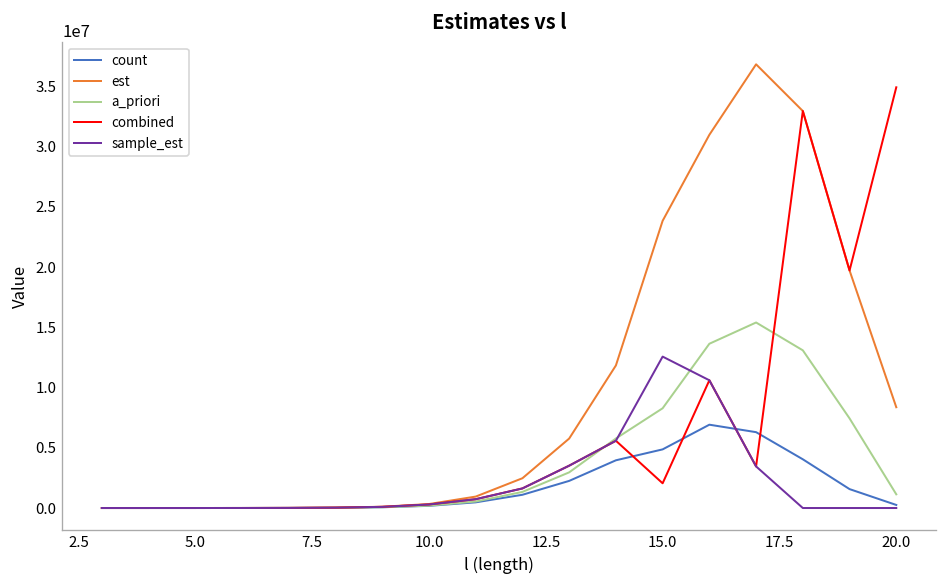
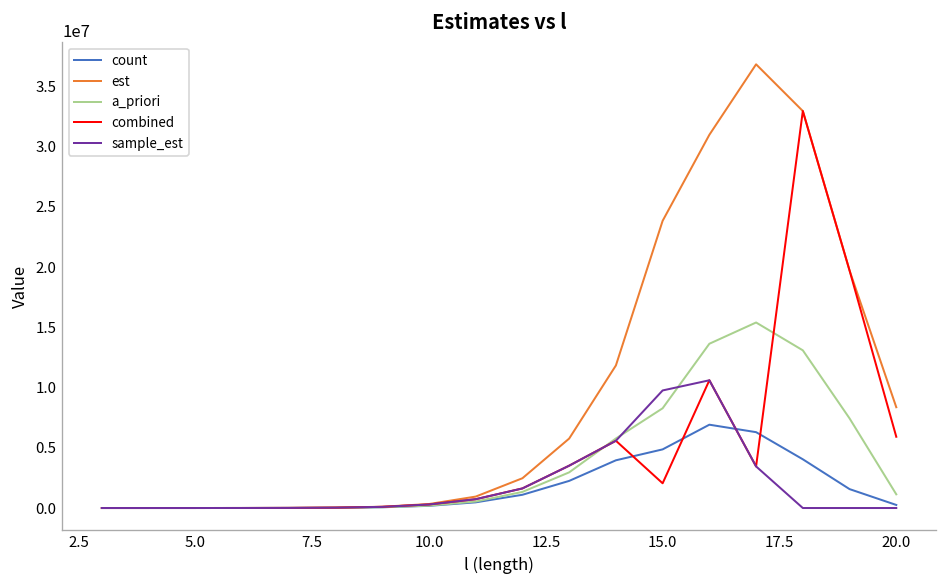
sample_est, 15.0: 12600000 -> 9800000
combined, 20.0: 34900000 -> 5900000
